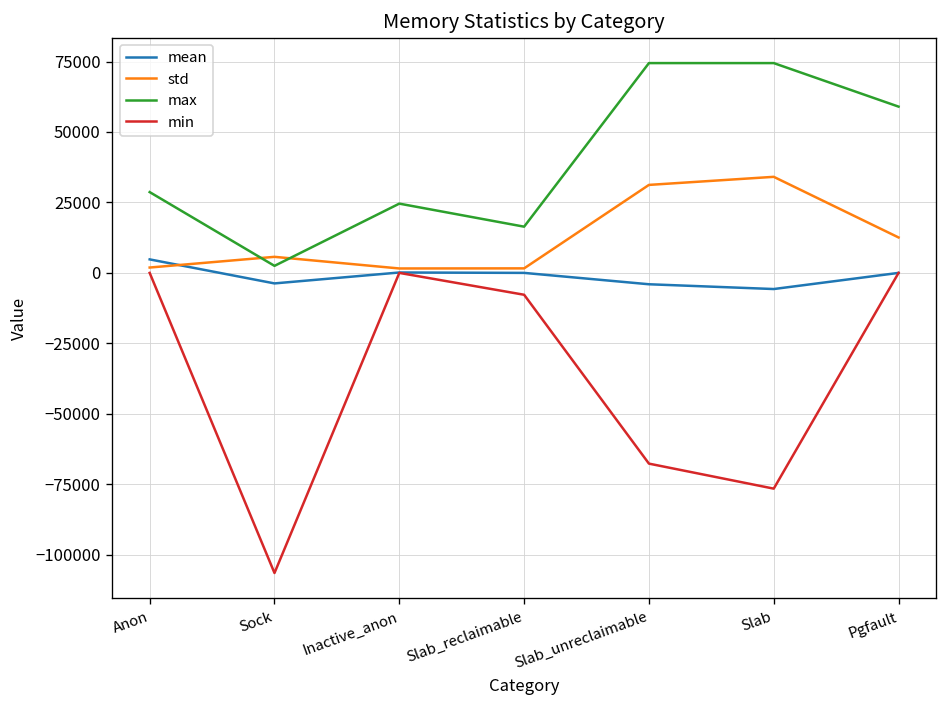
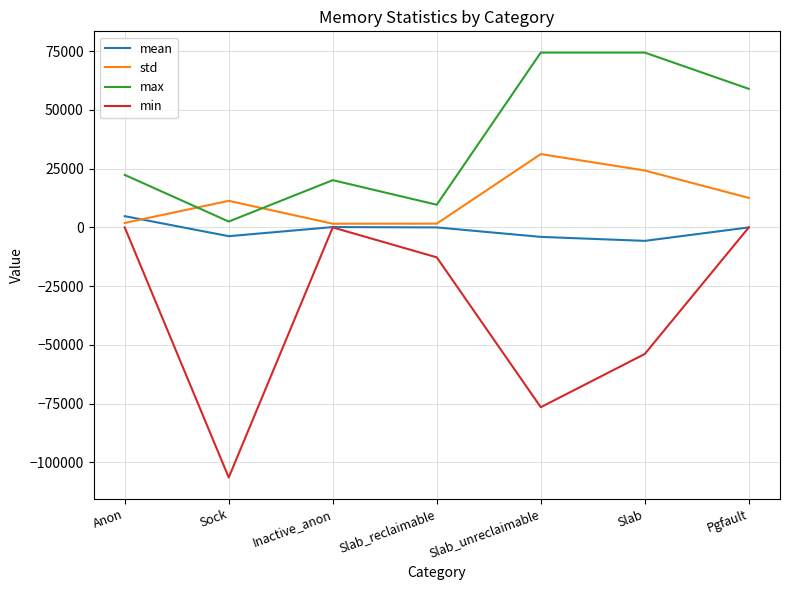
max, Anon: 29000 -> 22000
std, Sock: 6000 -> 11000
max, Inactive_anon: 25000 -> 20000
max, Slab_reclaimable: 16000 -> 10000
min, Slab_reclaimable: -8000 -> -13000
min, Slab_unreclaimable: -68000 -> -77000
std, Slab: 34000 -> 24000
min, Slab: -77000 -> -54000
